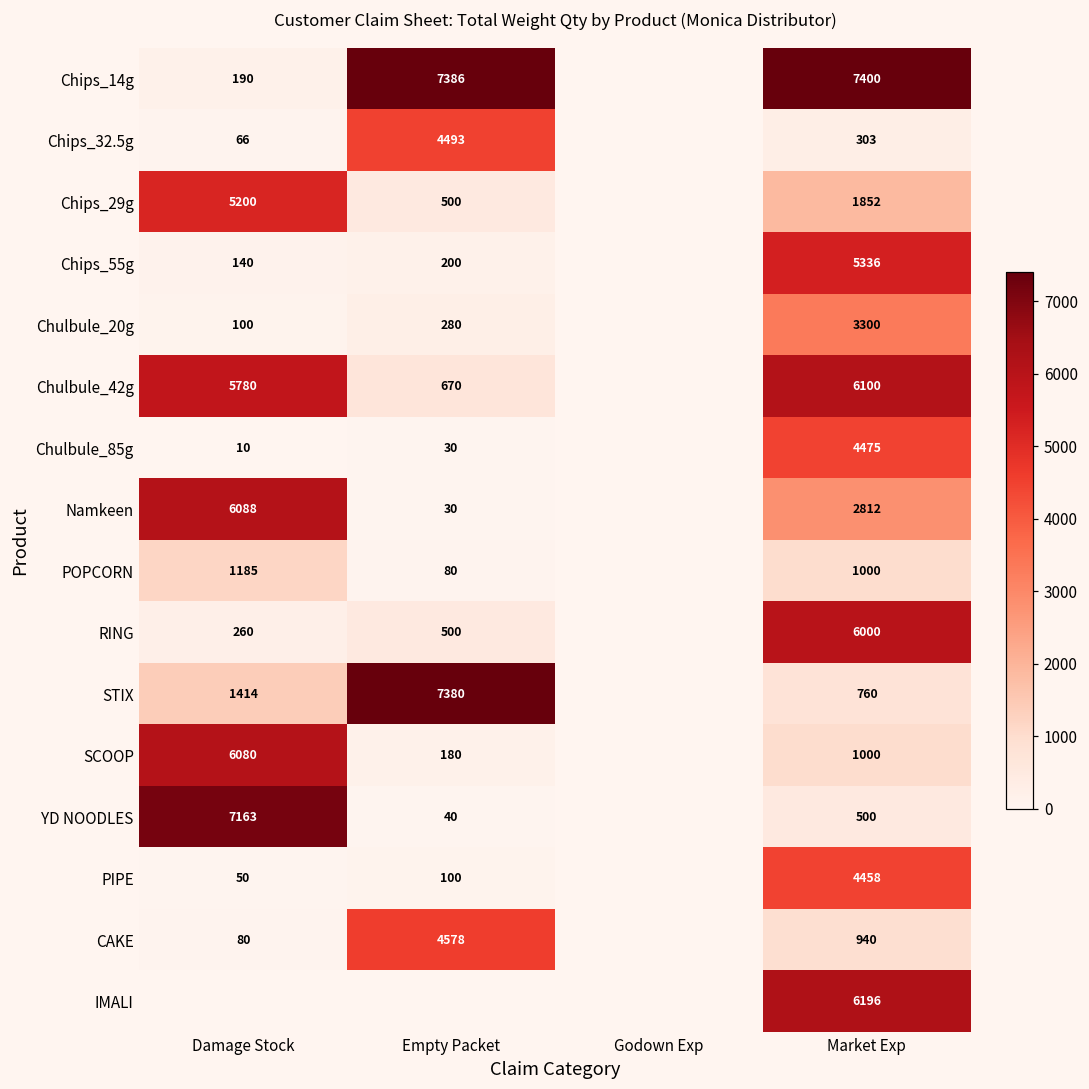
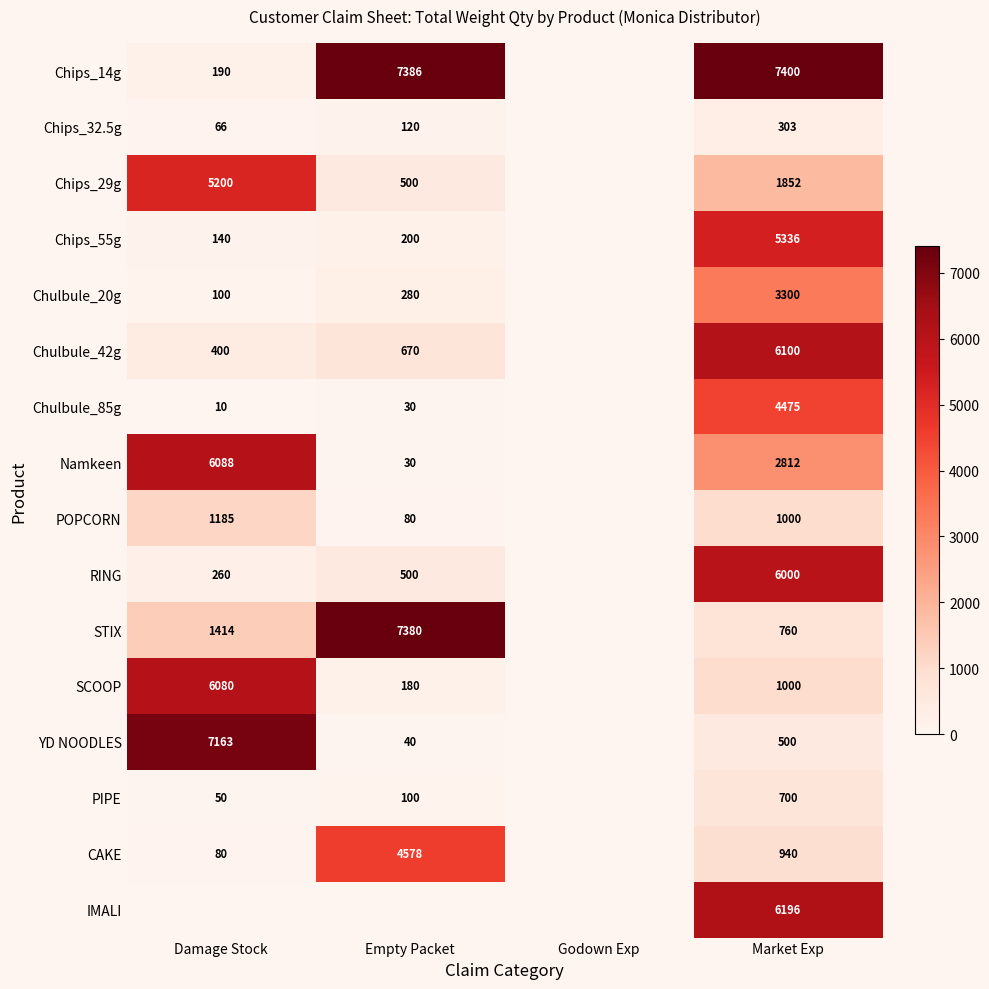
Chips_32.5g, Empty Packet: 4493 -> 120
Chulbule_42g, Damage Stock: 5780 -> 400
PIPE, Market Exp: 4458 -> 700
